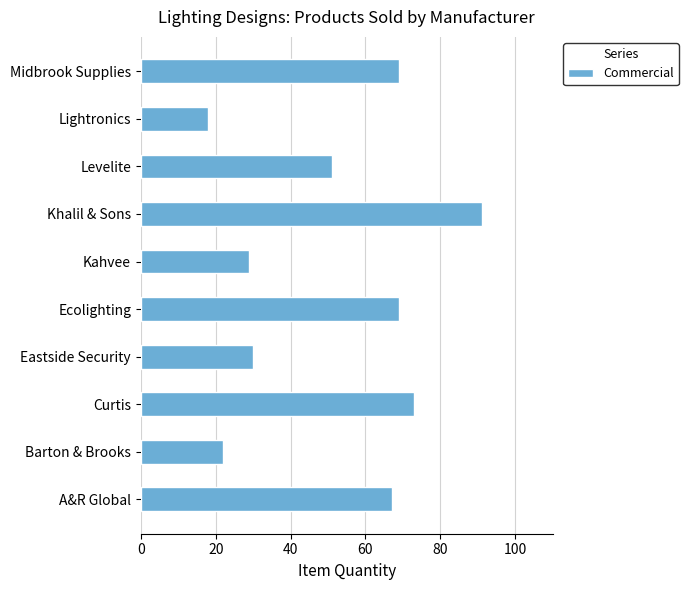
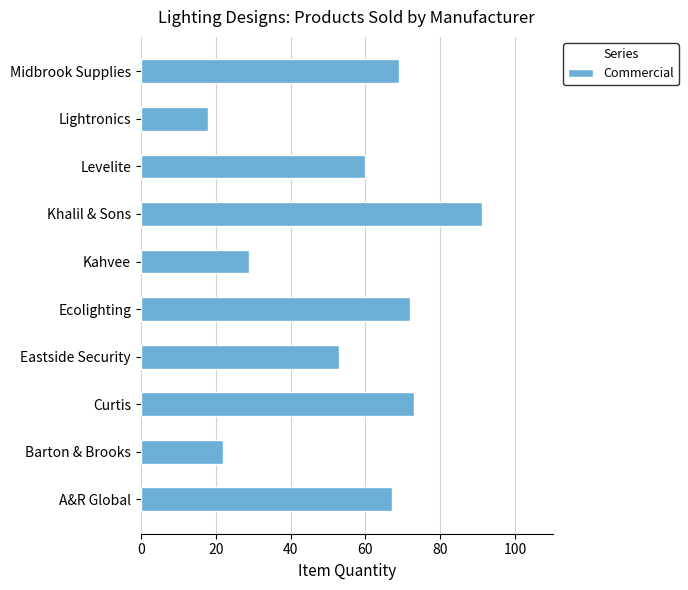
Levelite: 51 -> 60
Ecolighting: 69 -> 72
Eastside Security: 30 -> 53
